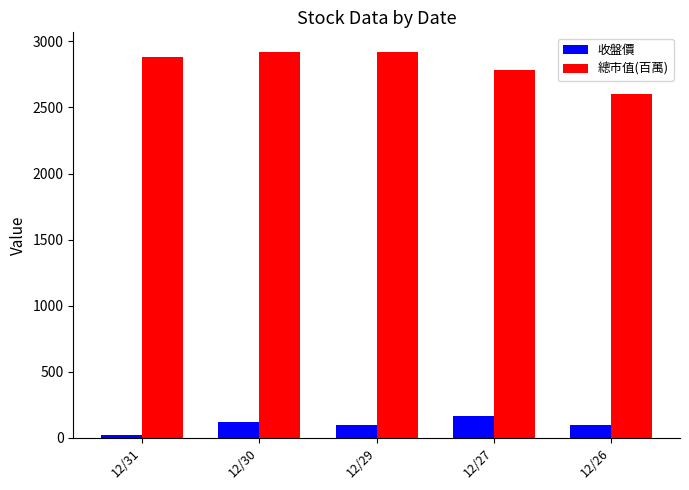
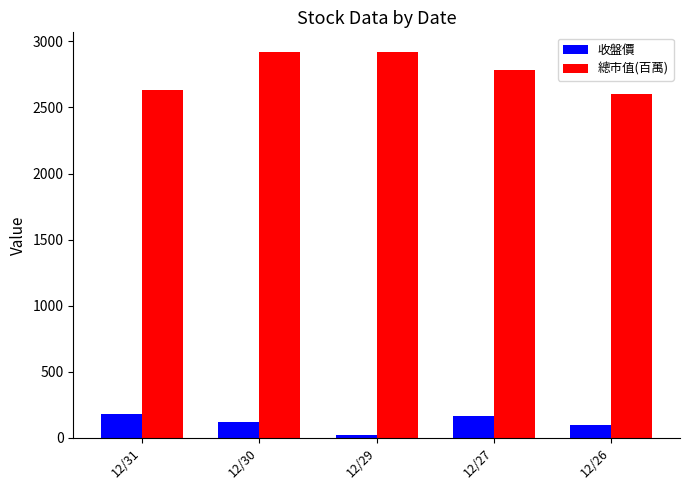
收盤價, 12/31: 20 -> 180
總市值(百萬), 12/31: 2880 -> 2630
收盤價, 12/29: 100 -> 20
